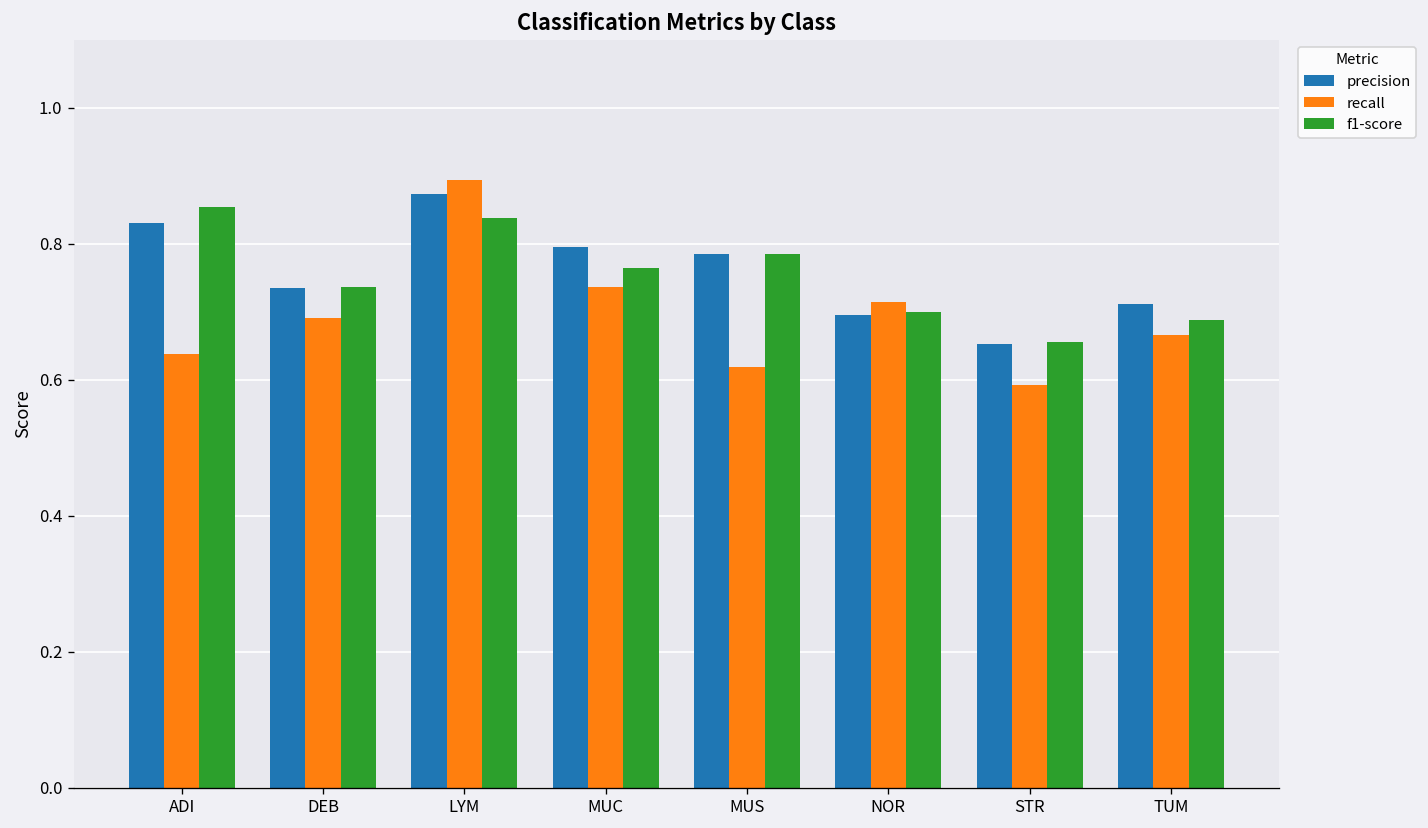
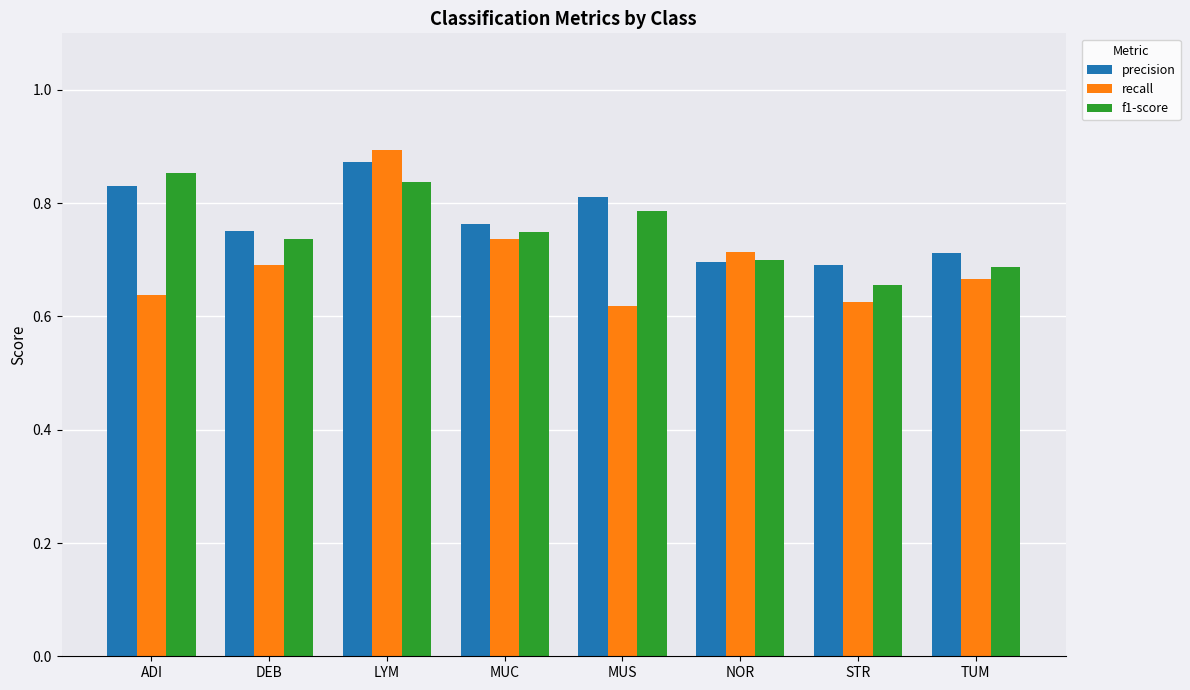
precision, DEB: 0.73 -> 0.75
precision, MUC: 0.80 -> 0.76
f1-score, MUC: 0.76 -> 0.75
precision, MUS: 0.78 -> 0.81
precision, STR: 0.65 -> 0.69
recall, STR: 0.59 -> 0.63
